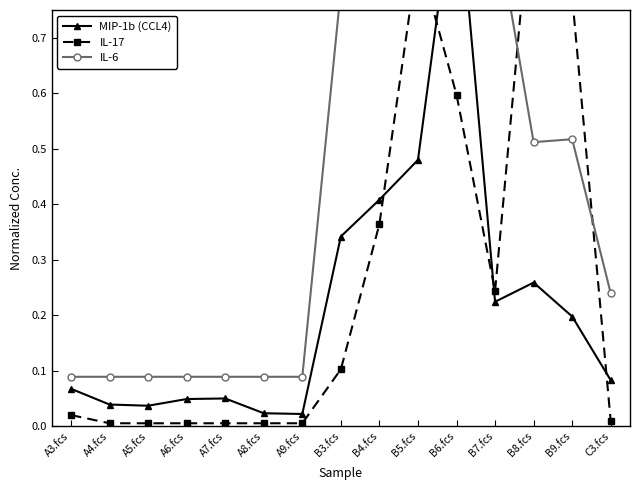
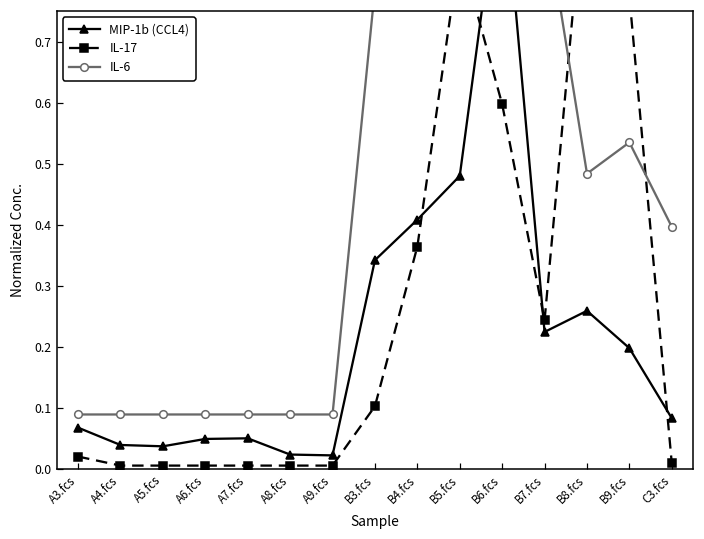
IL-6, B8.fcs: 0.51 -> 0.48
IL-6, B9.fcs: 0.52 -> 0.53
IL-6, C3.fcs: 0.24 -> 0.40
